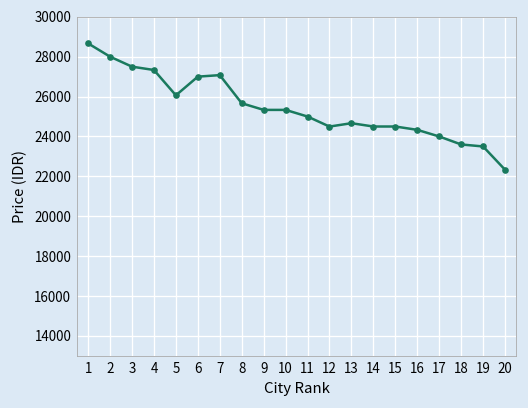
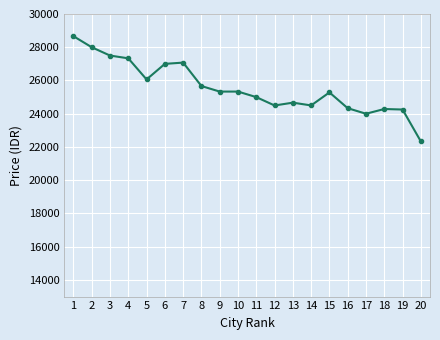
15: 24500 -> 25300
18: 23600 -> 24300
19: 23500 -> 24300
